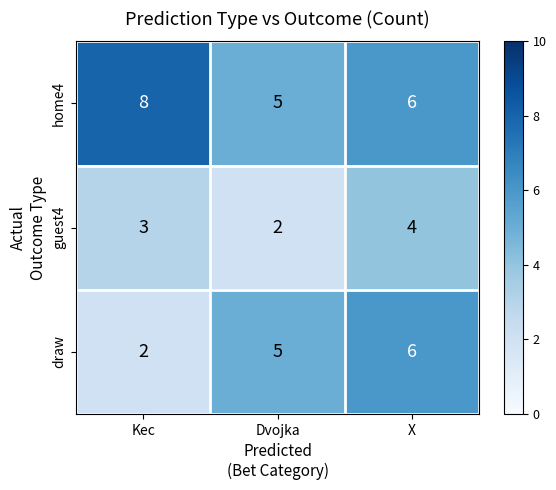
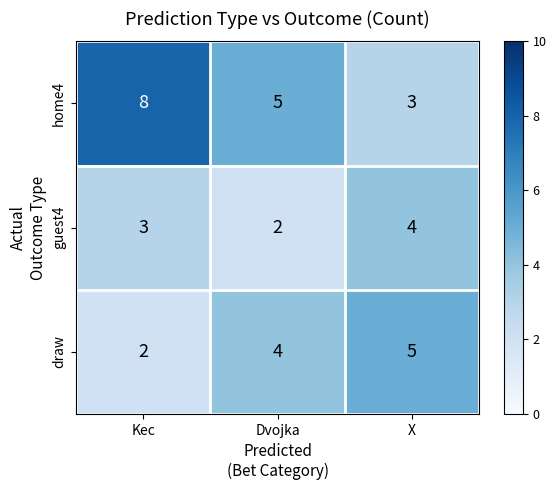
home4, X: 6 -> 3
draw, Dvojka: 5 -> 4
draw, X: 6 -> 5
